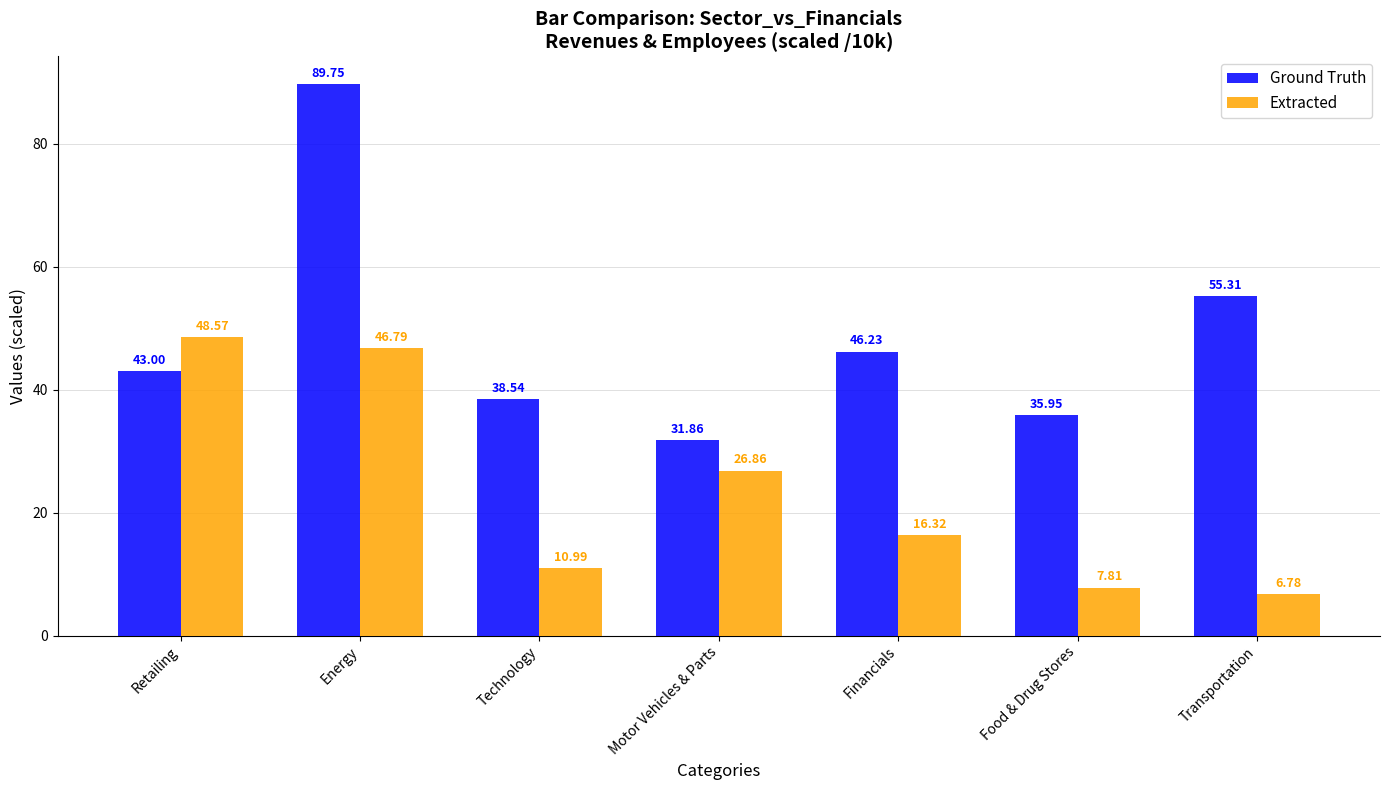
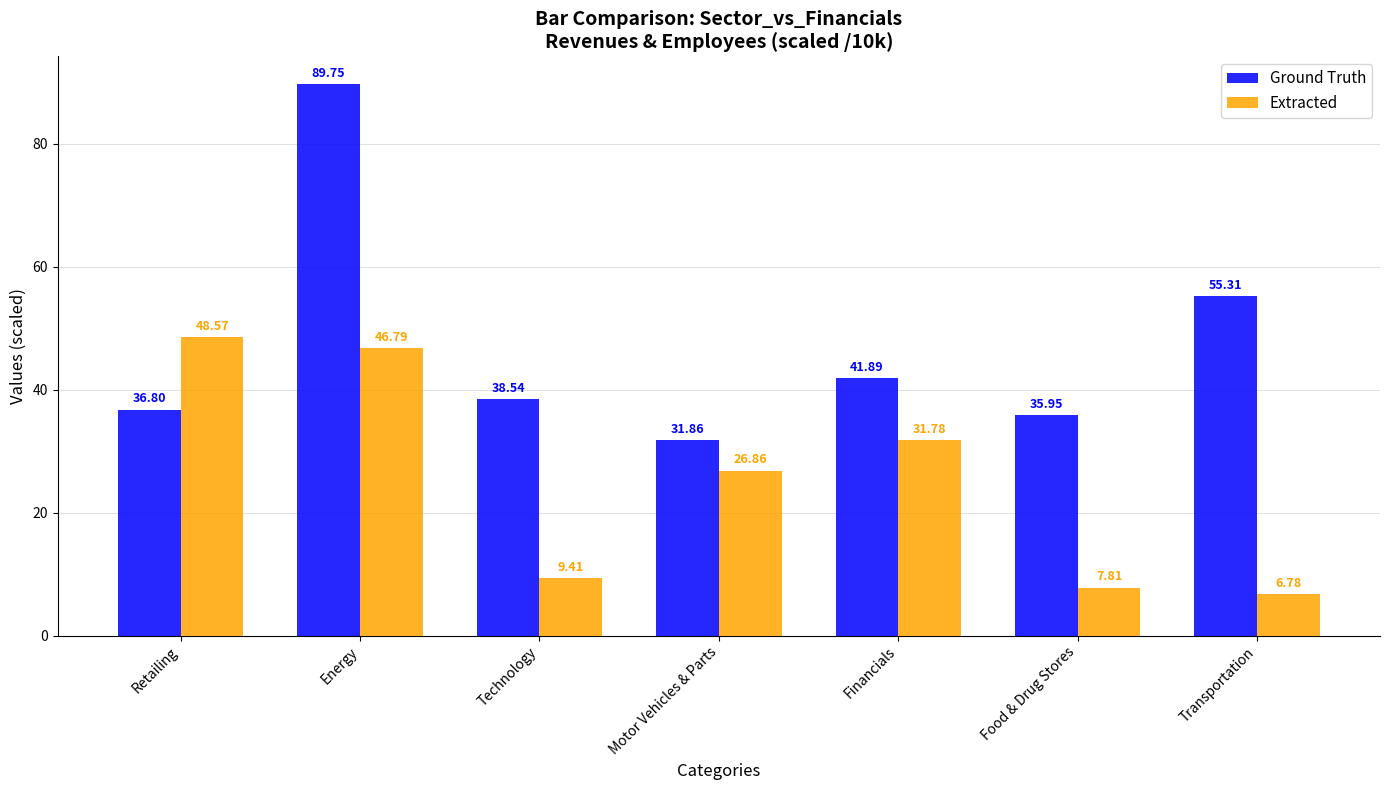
Ground Truth, Retailing: 43.00 -> 36.80
Extracted, Technology: 10.99 -> 9.41
Ground Truth, Financials: 46.23 -> 41.89
Extracted, Financials: 16.32 -> 31.78
